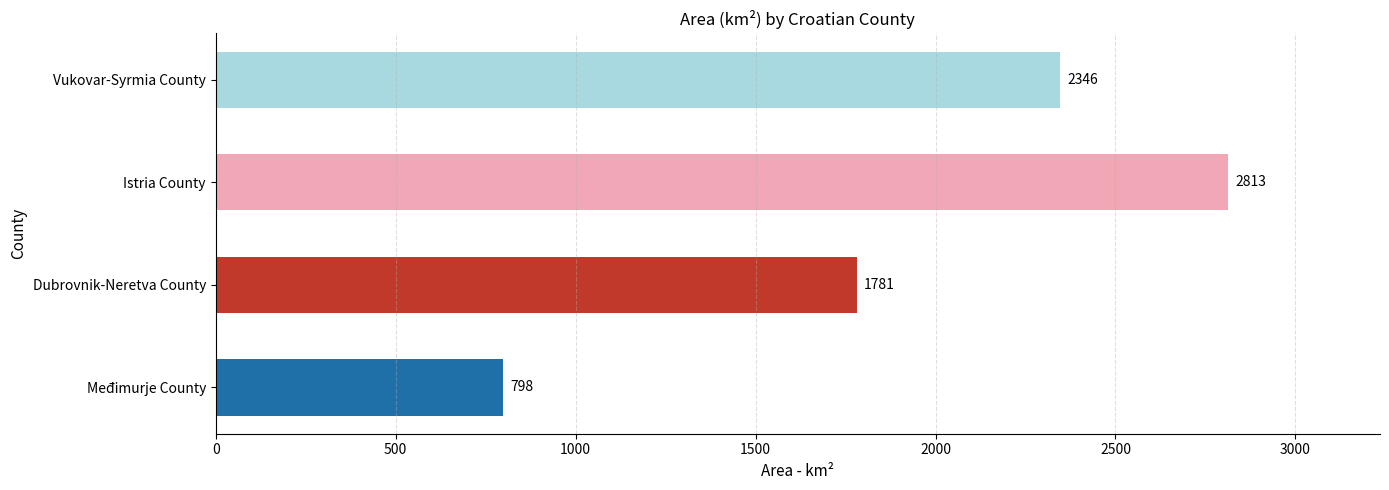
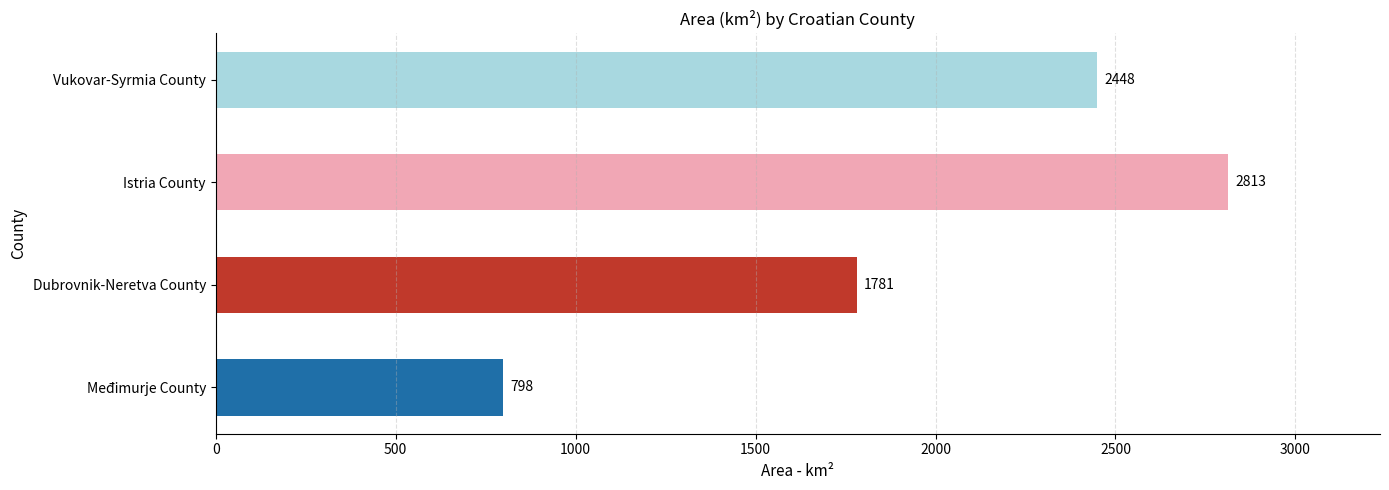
Vukovar-Syrmia County: 2346 -> 2448
